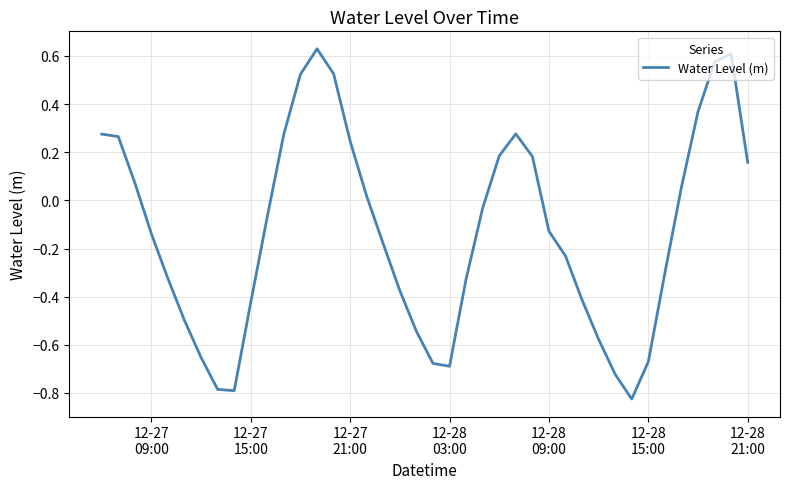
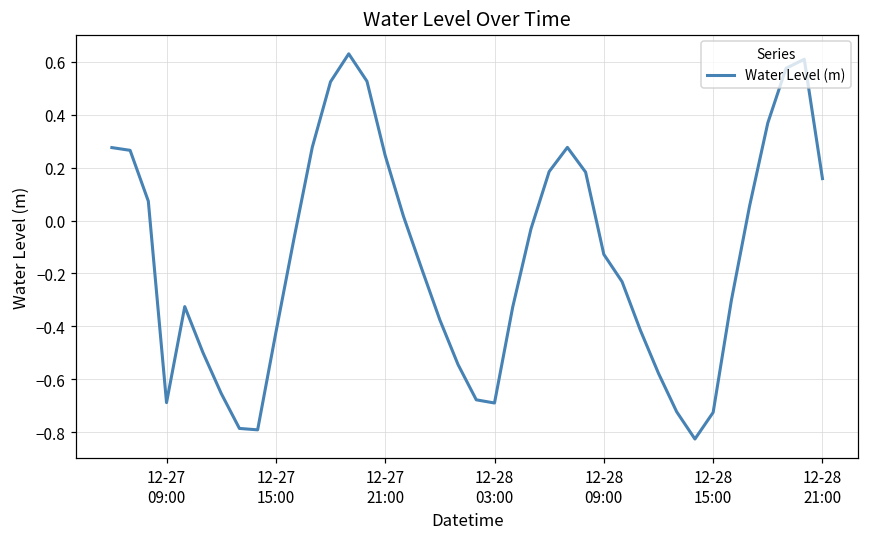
12-27 09:00: -0.14 -> -0.69
12-28 15:00: -0.67 -> -0.72
